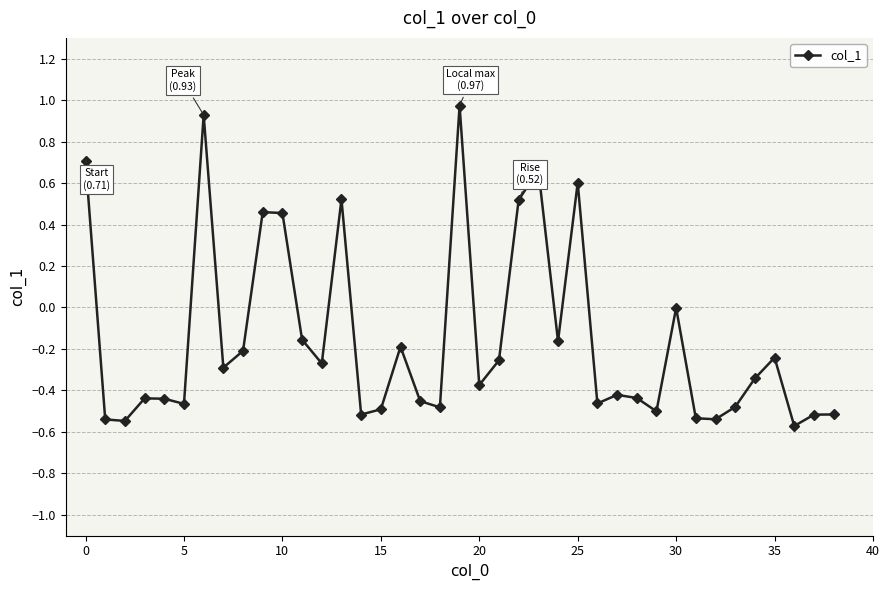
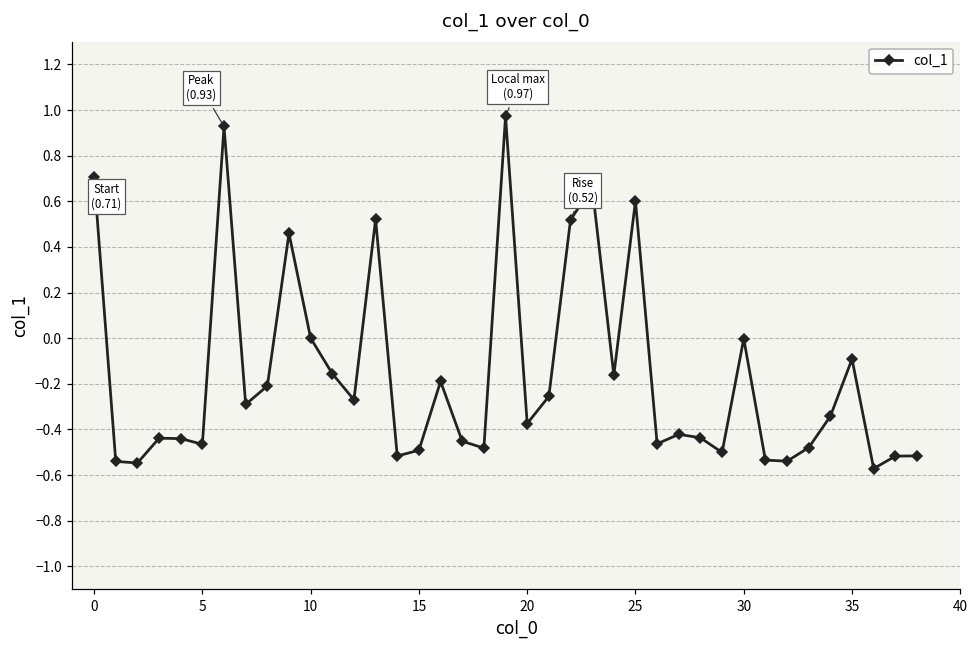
10: 0.46 -> 0.00
35: -0.24 -> -0.09
